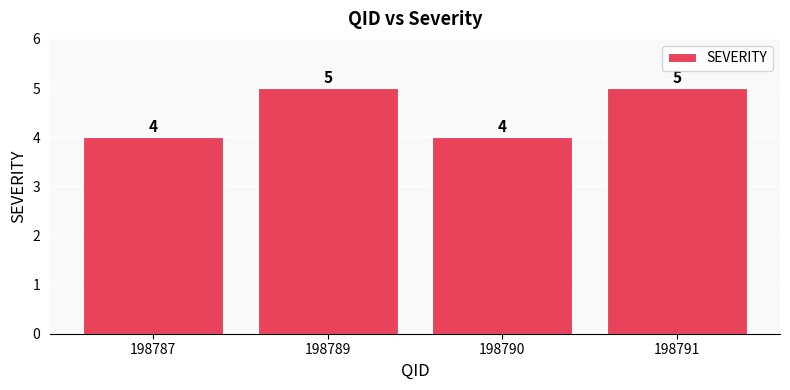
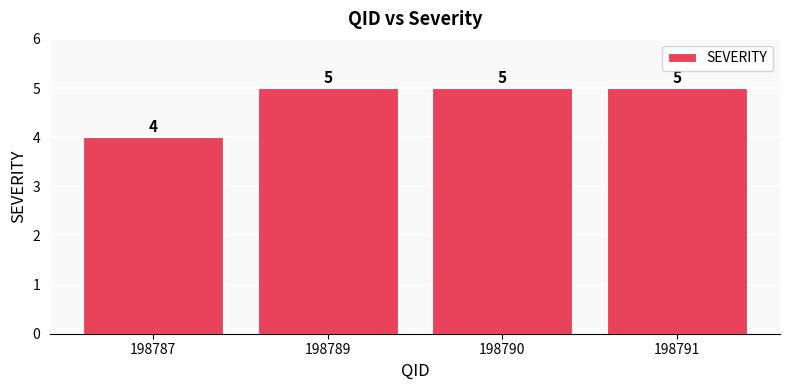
198790: 4 -> 5
